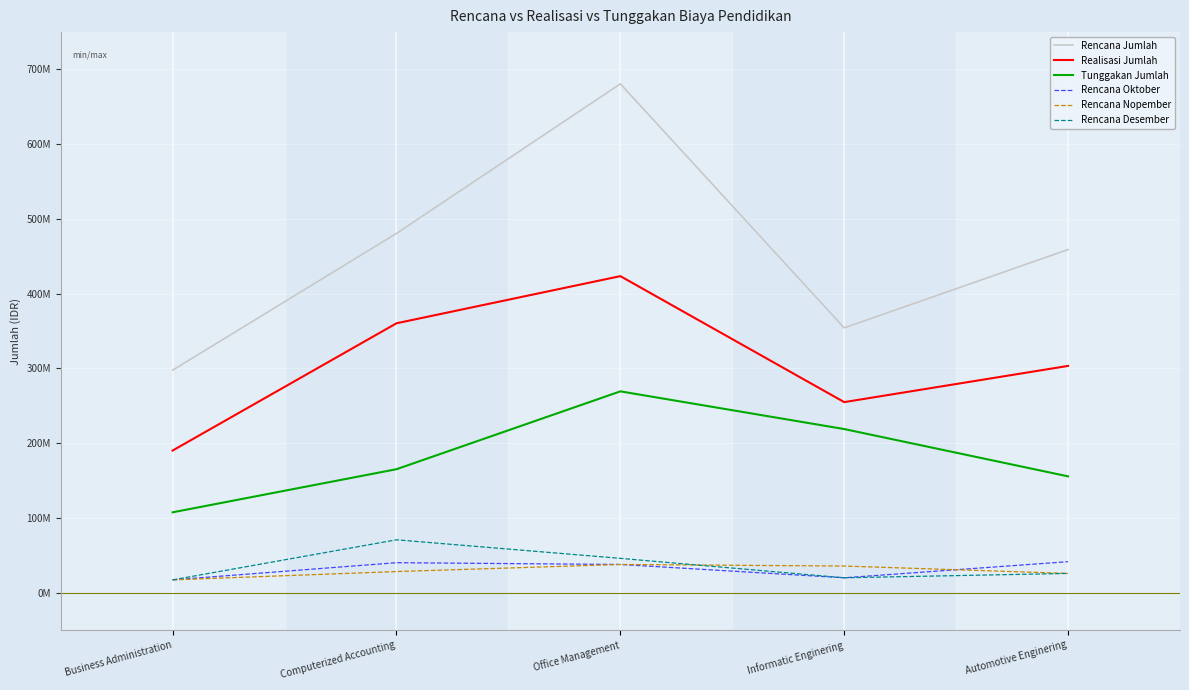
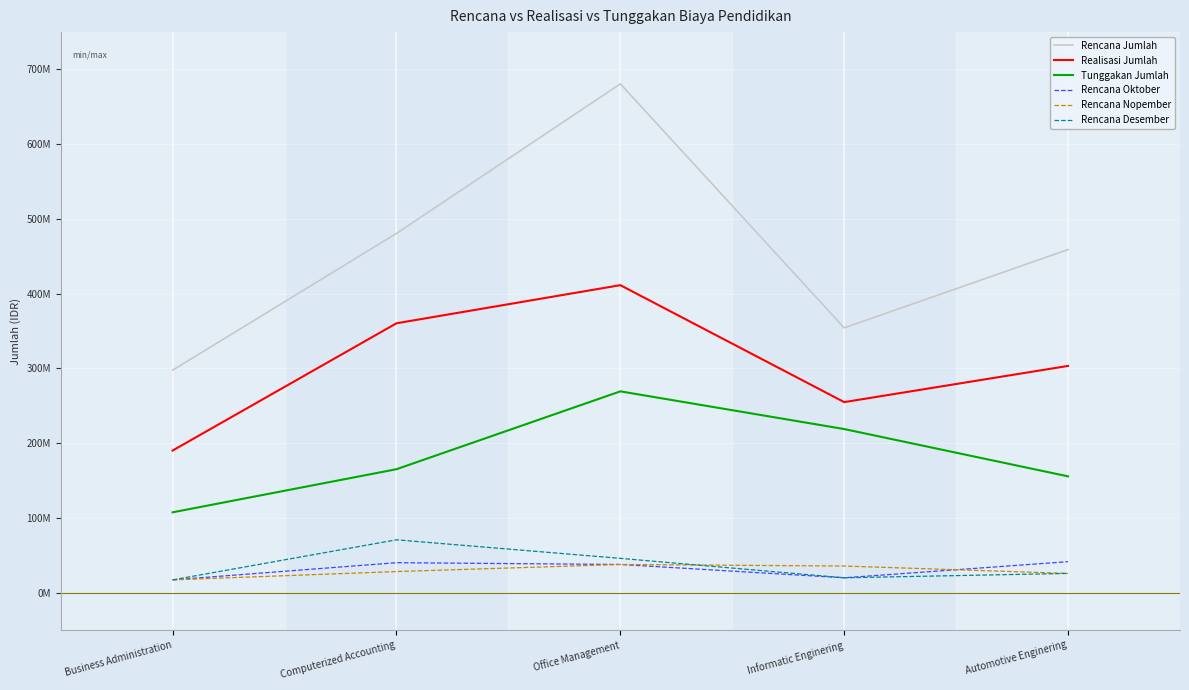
Realisasi Jumlah, Office Management: 420000000 -> 410000000
